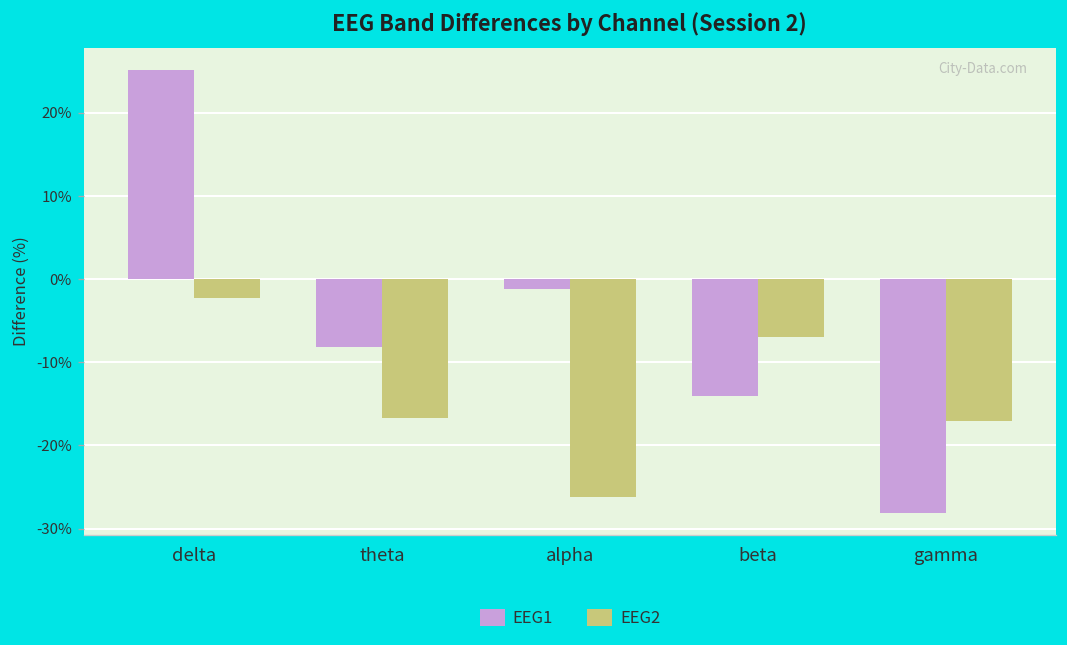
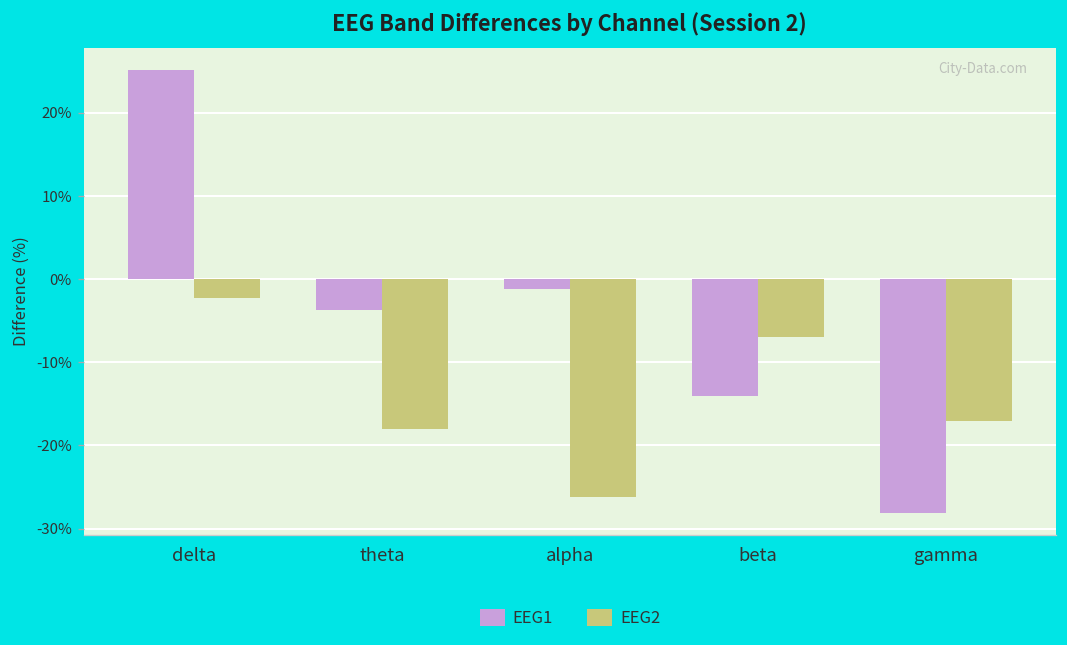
EEG1, theta: -8% -> -4%
EEG2, theta: -17% -> -18%
